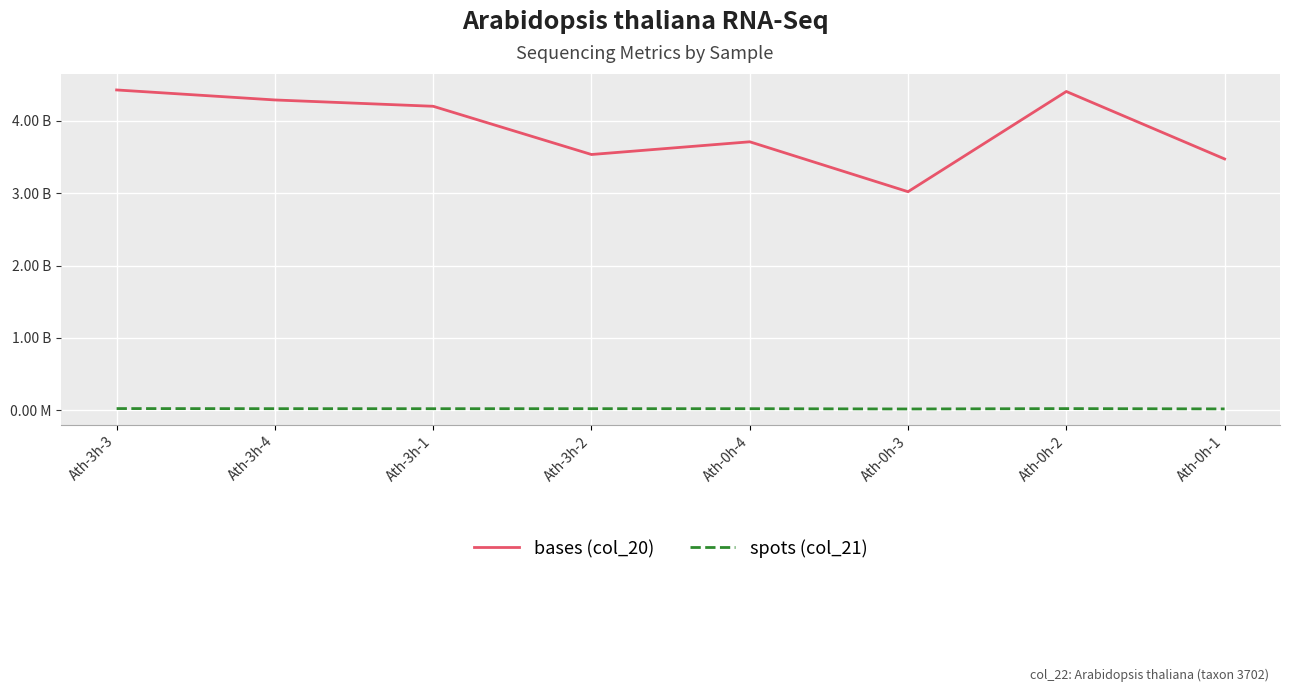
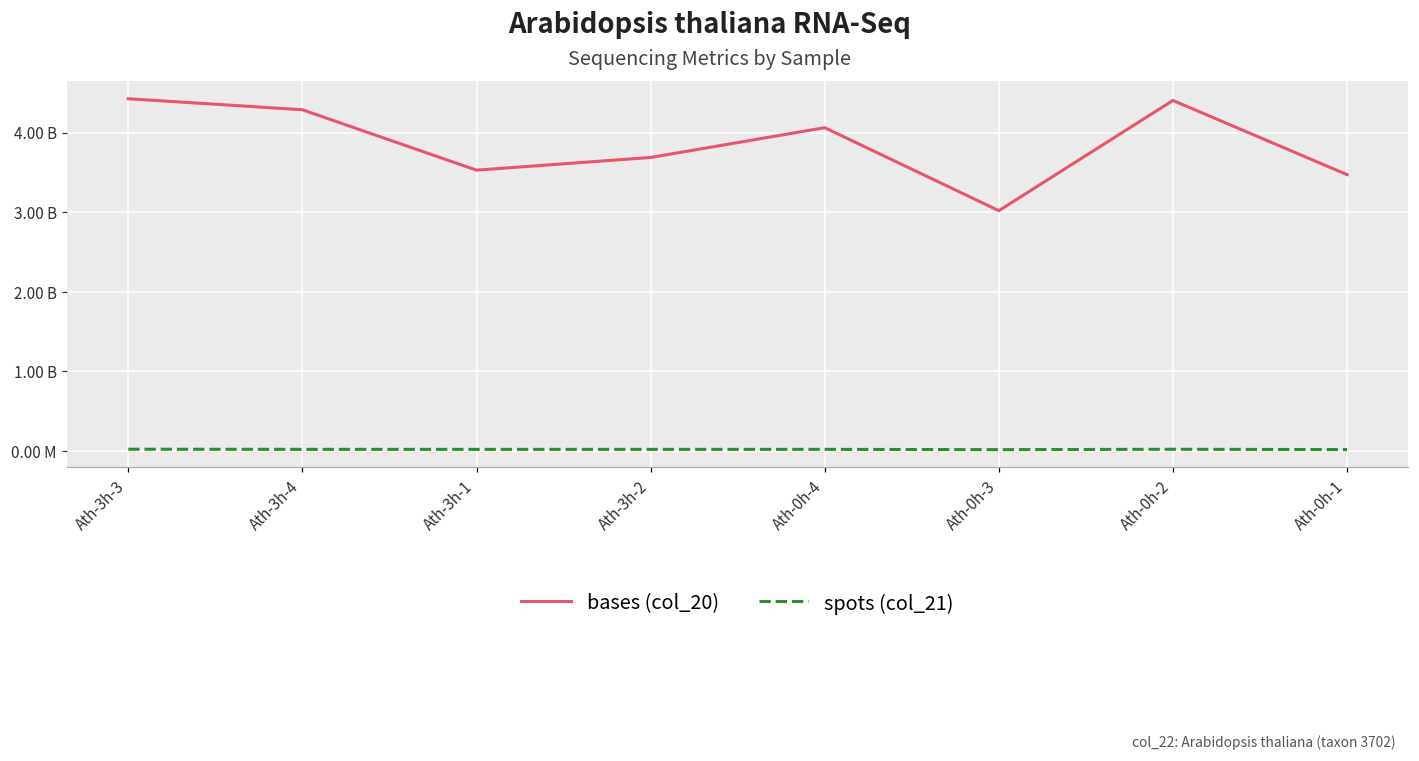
bases (col_20), Ath-3h-1: 4200000000 -> 3500000000
bases (col_20), Ath-3h-2: 3500000000 -> 3700000000
bases (col_20), Ath-0h-4: 3700000000 -> 4100000000
